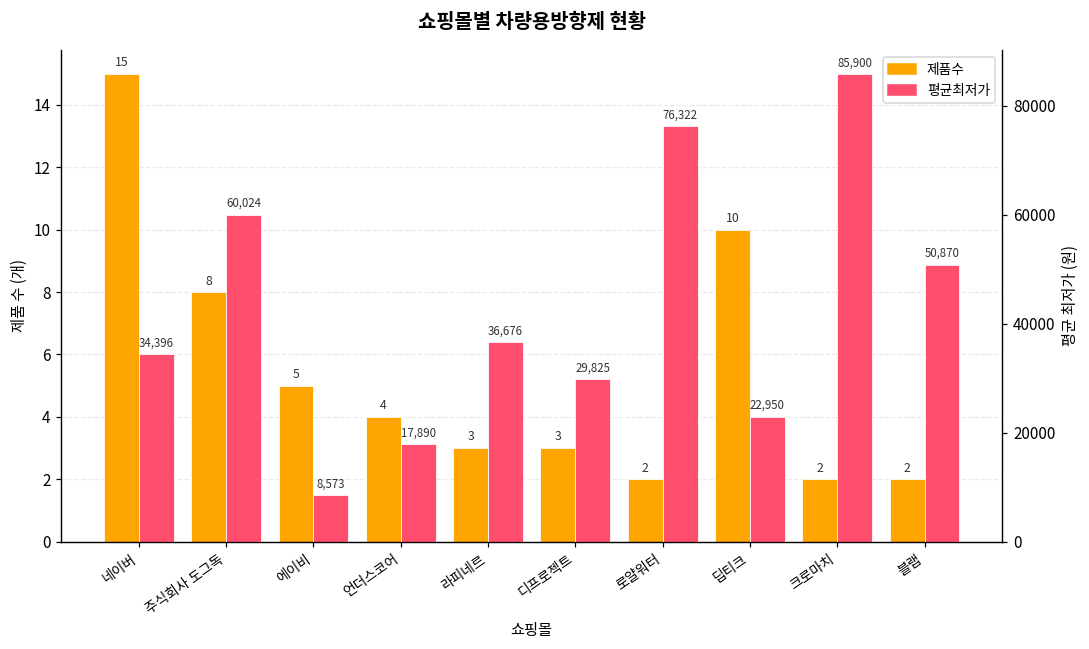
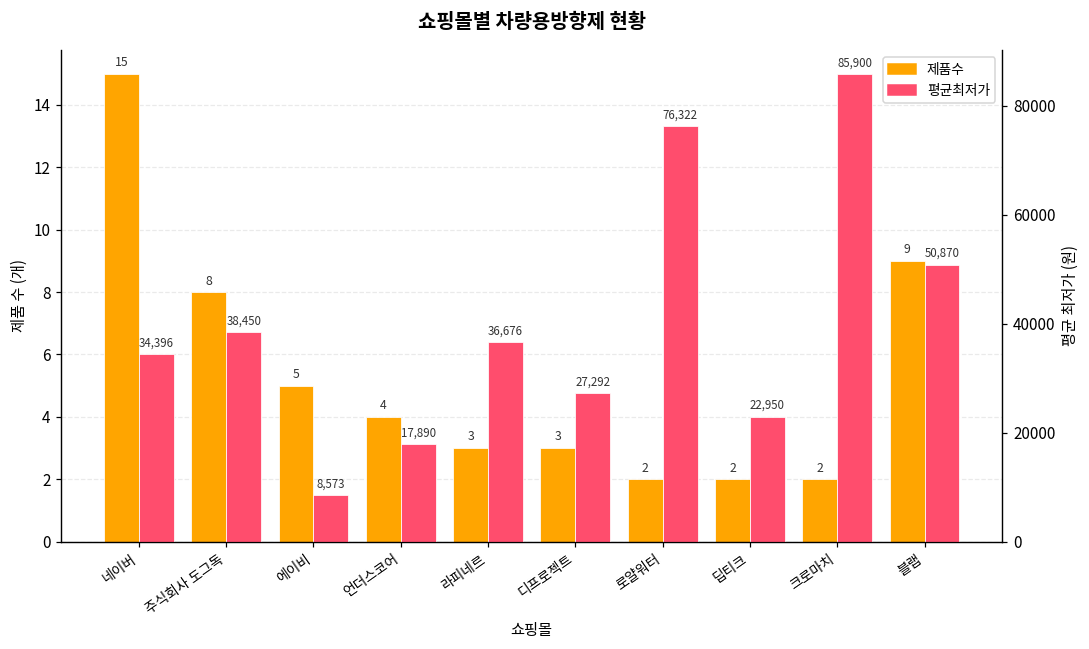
제품수, 딥티크: 10 -> 2
제품수, 블랩: 2 -> 9
평균최저가, 주식회사 도그독: 60,024 -> 38,450
평균최저가, 디프로젝트: 29,825 -> 27,292
